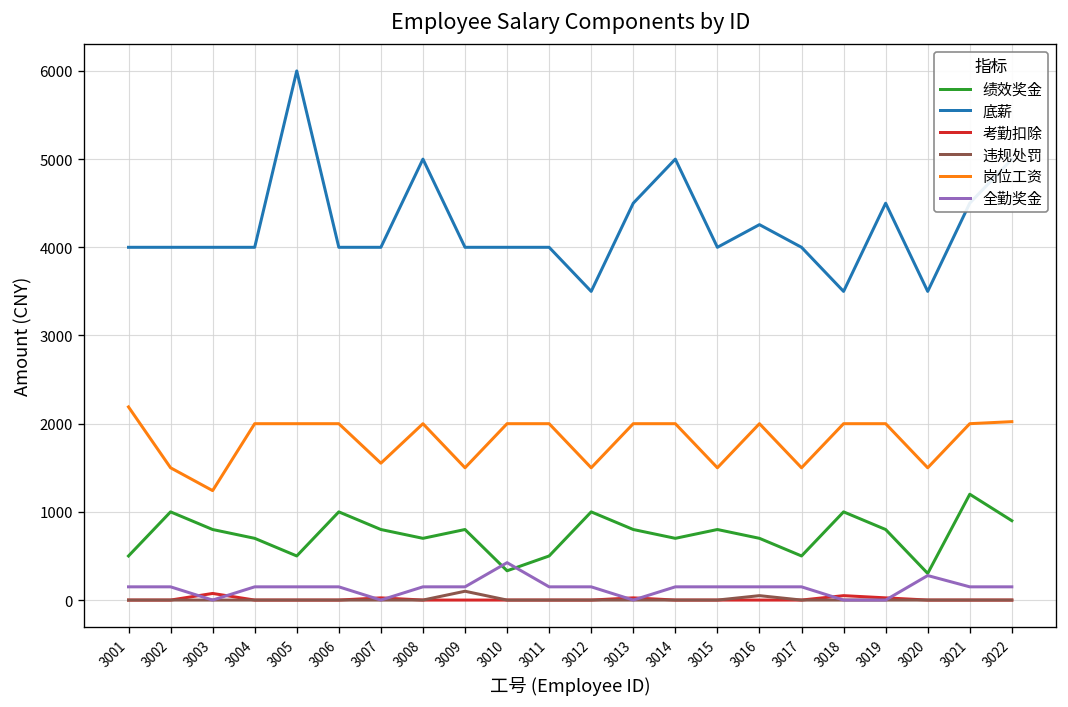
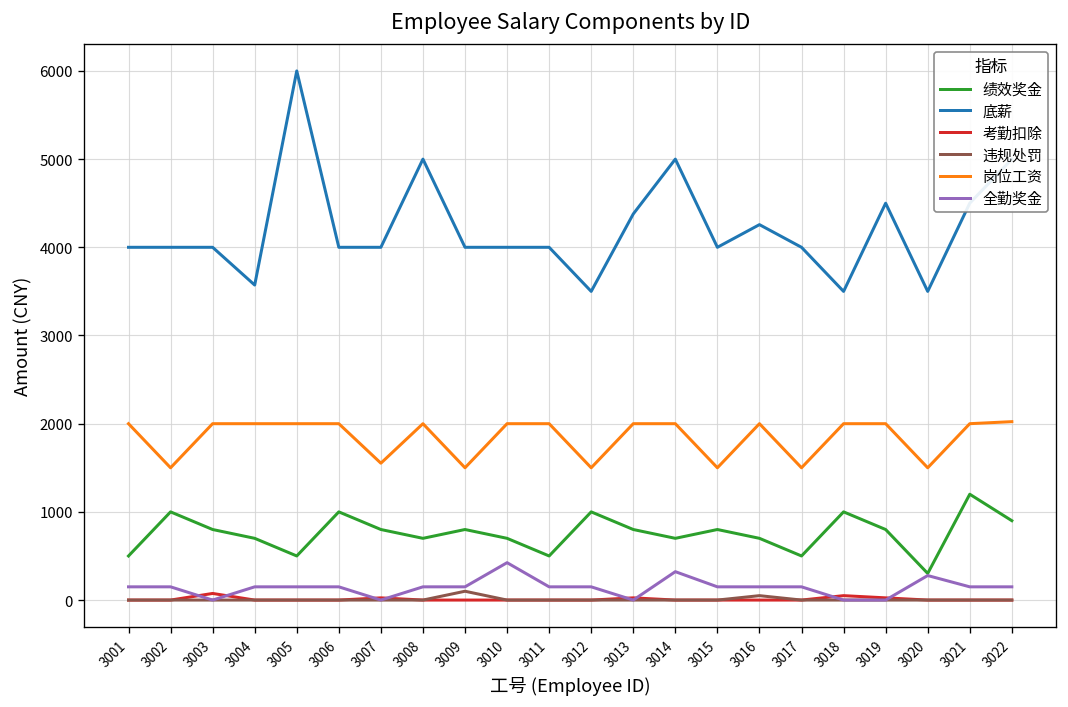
岗位工资, 3001: 2200 -> 2000
岗位工资, 3003: 1200 -> 2000
底薪, 3004: 4000 -> 3600
绩效奖金, 3010: 300 -> 700
底薪, 3013: 4500 -> 4400
全勤奖金, 3014: 200 -> 300
